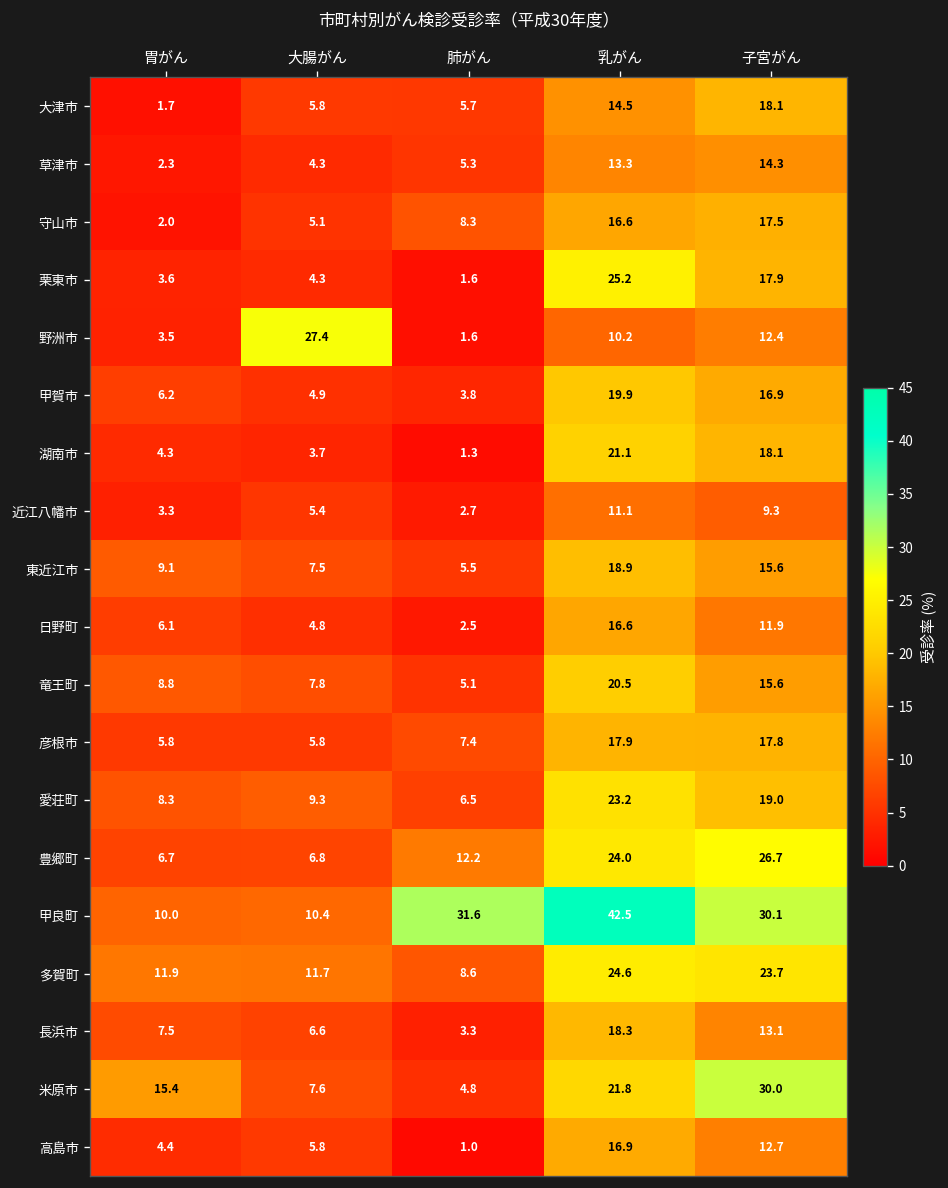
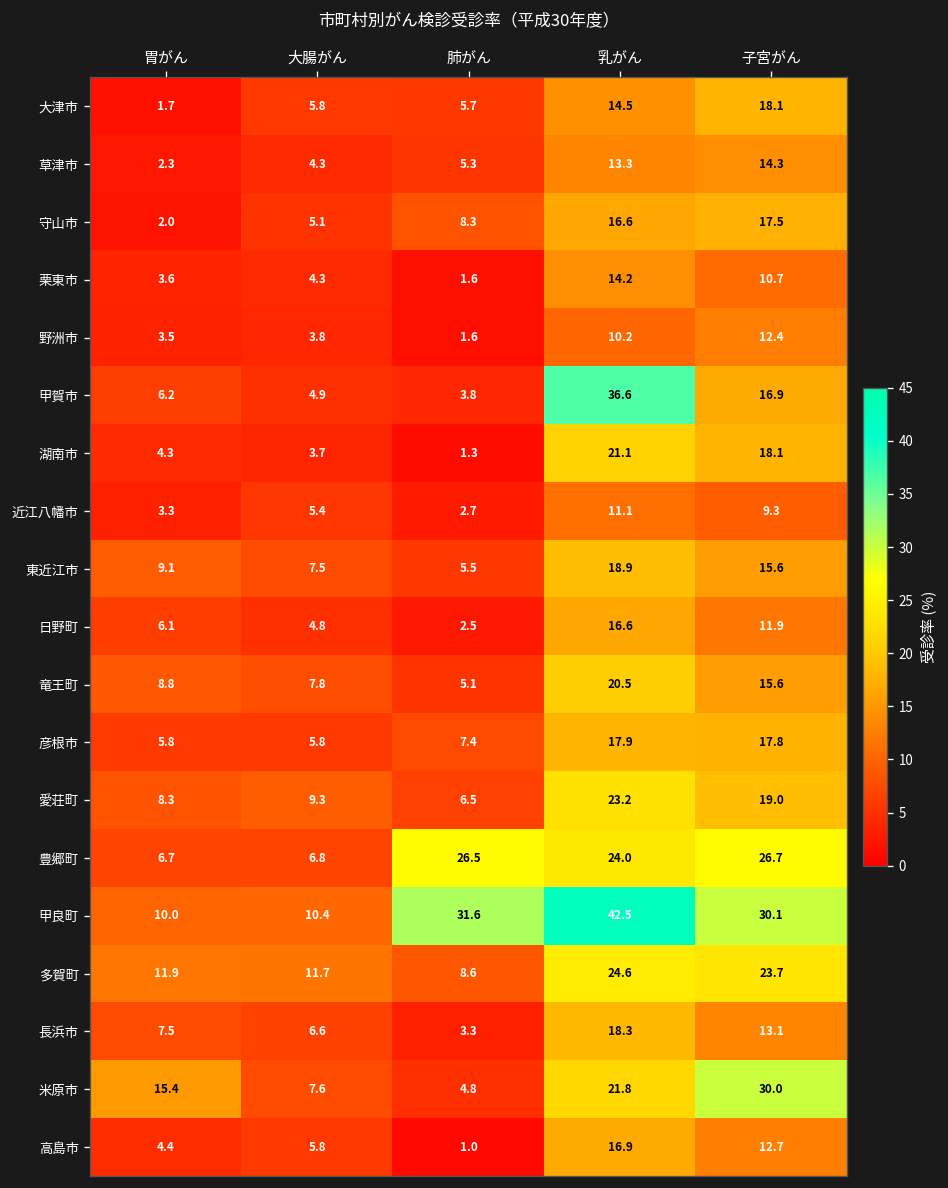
栗東市, 乳がん: 25.2 -> 14.2
栗東市, 子宮がん: 17.9 -> 10.7
野洲市, 大腸がん: 27.4 -> 3.8
甲賀市, 乳がん: 19.9 -> 36.6
豊郷町, 肺がん: 12.2 -> 26.5
